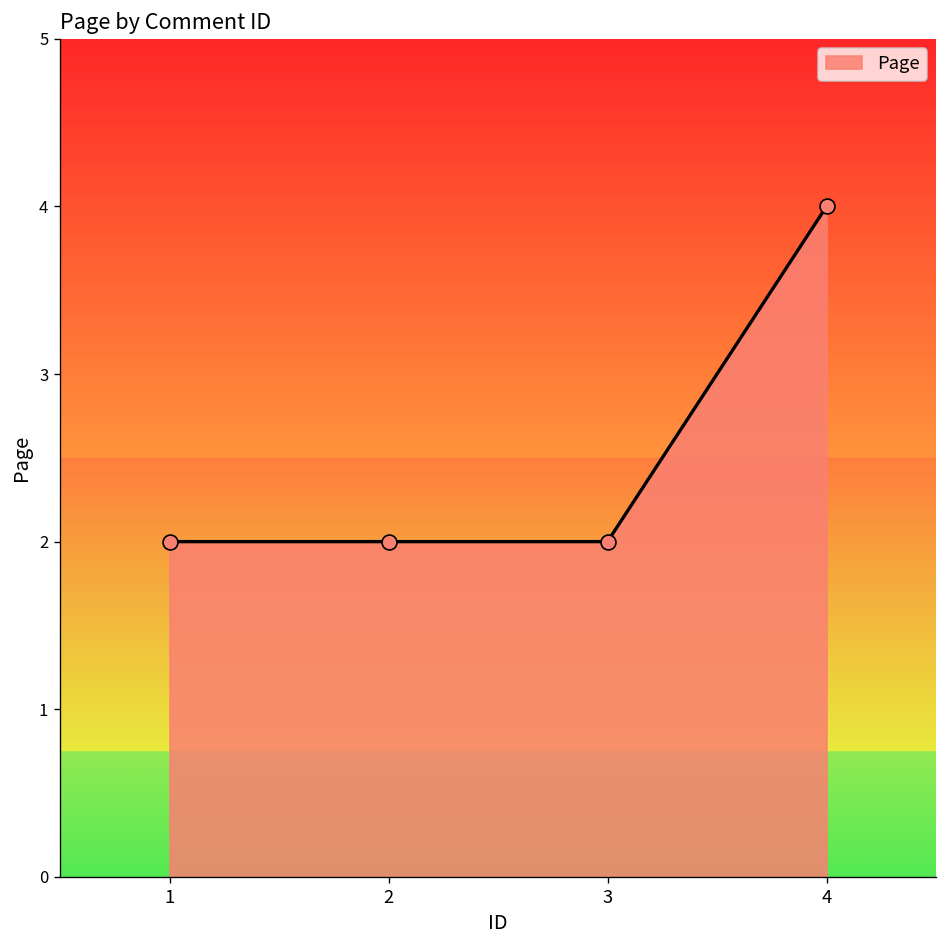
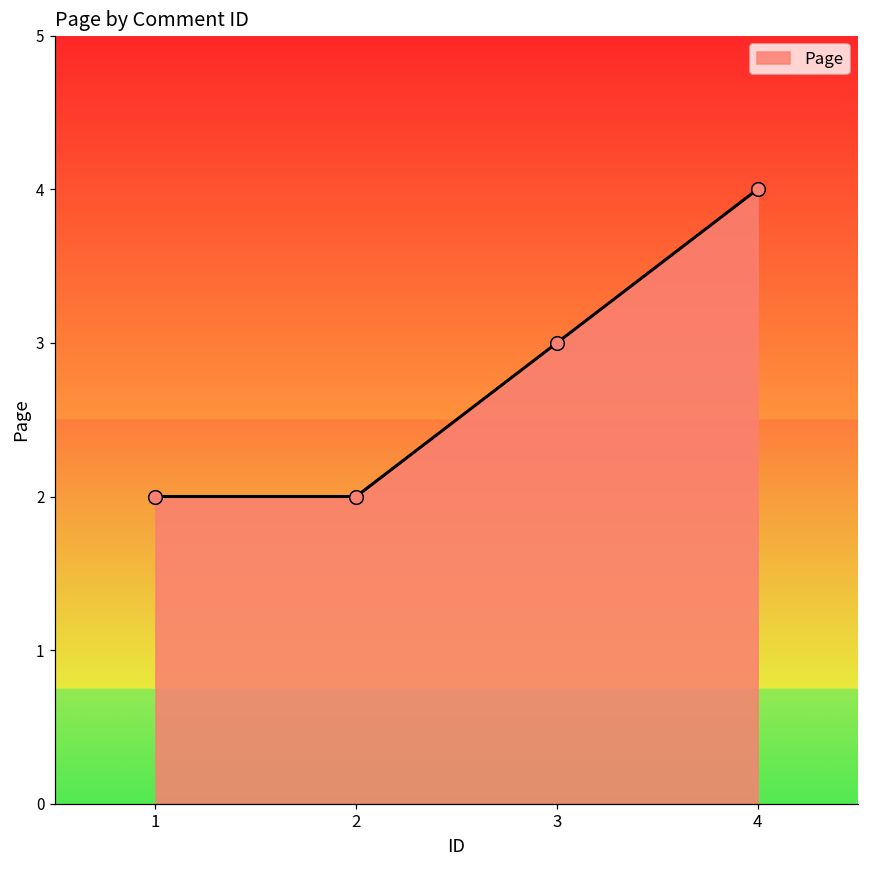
3: 2 -> 3
